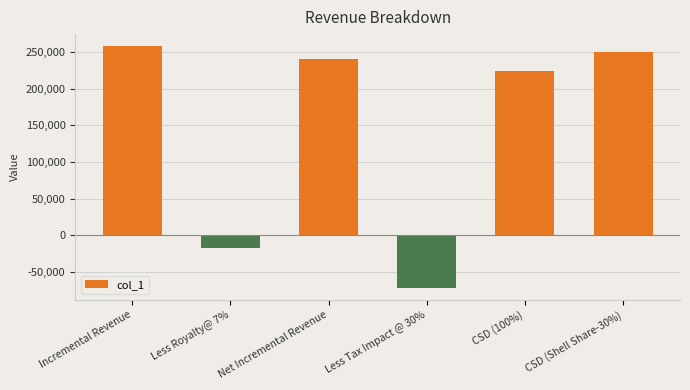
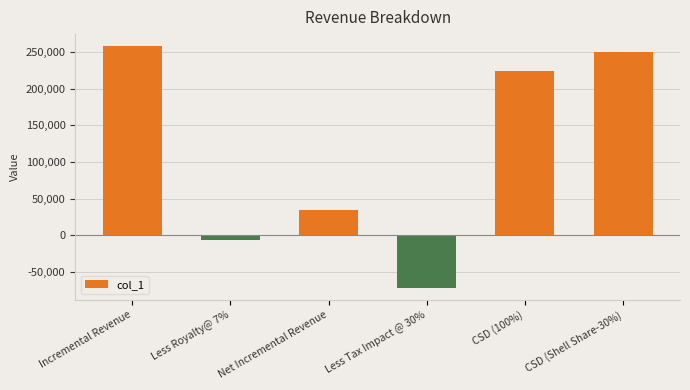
Less Royalty@ 7%: -20,000 -> -10,000
Net Incremental Revenue: 240,000 -> 30,000
